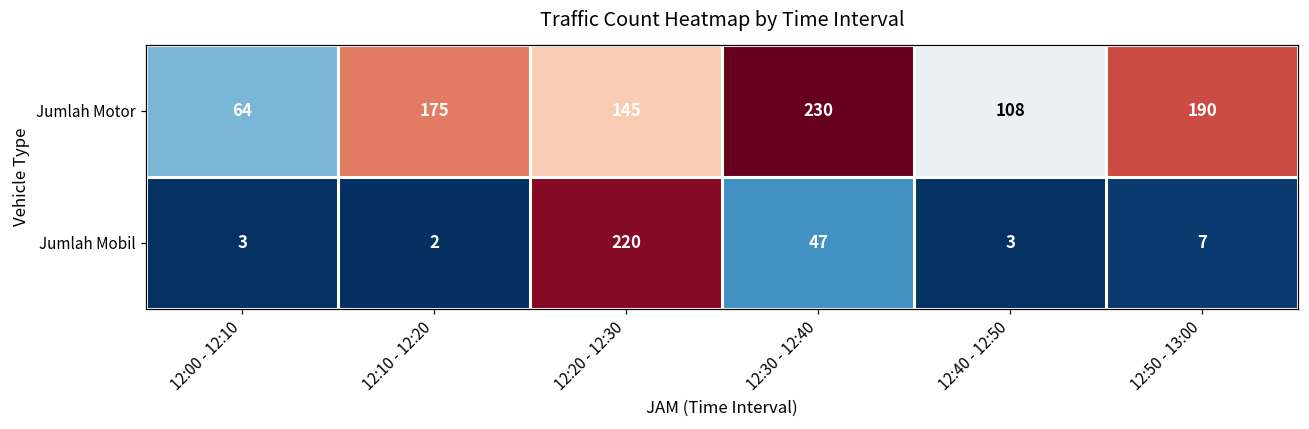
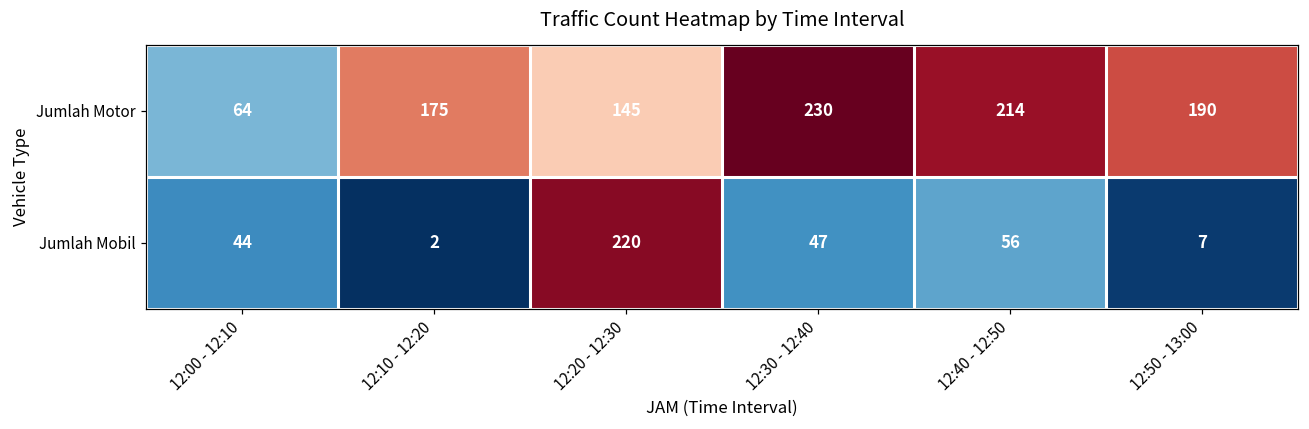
Jumlah Motor, 12:40 - 12:50: 108 -> 214
Jumlah Mobil, 12:00 - 12:10: 3 -> 44
Jumlah Mobil, 12:40 - 12:50: 3 -> 56
